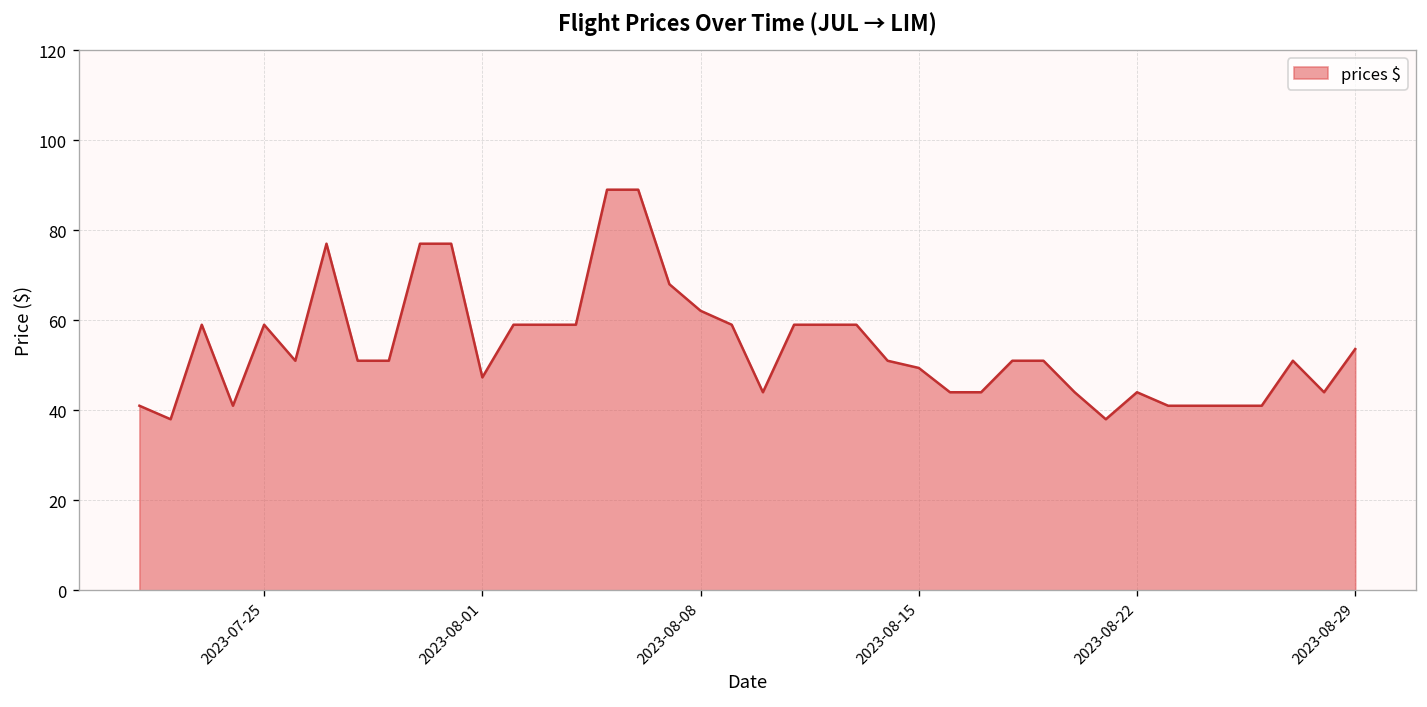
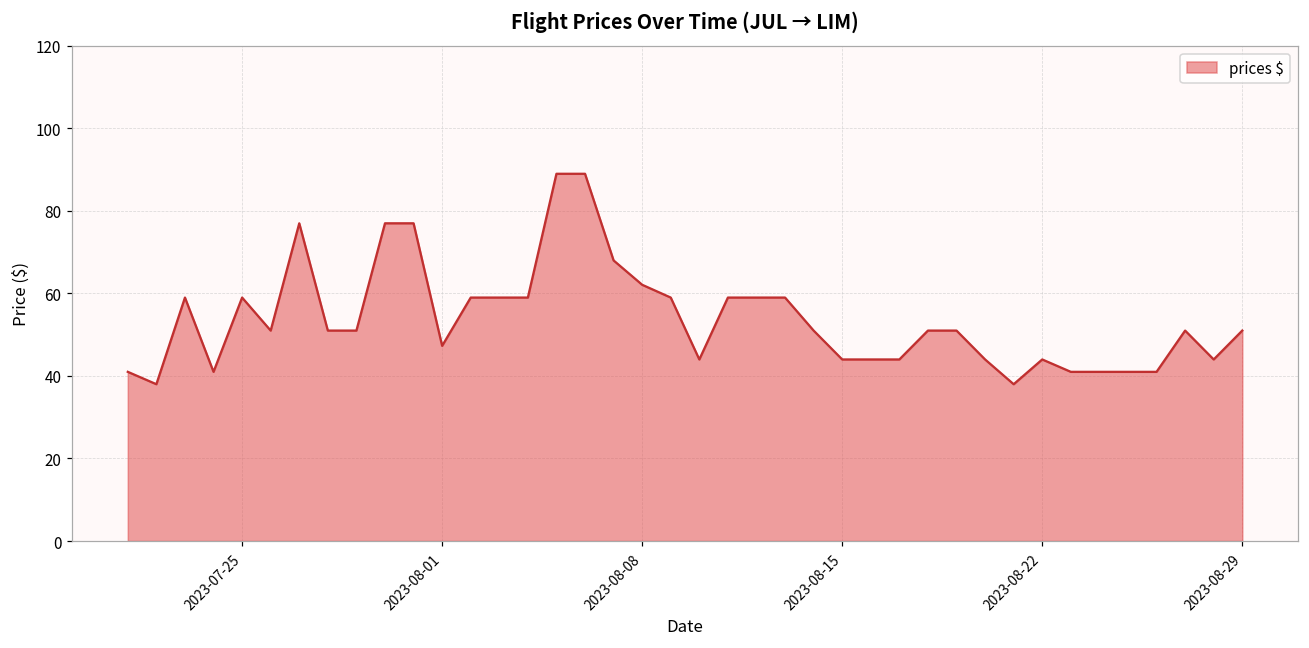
2023-08-15: 49 -> 44
2023-08-29: 54 -> 51
